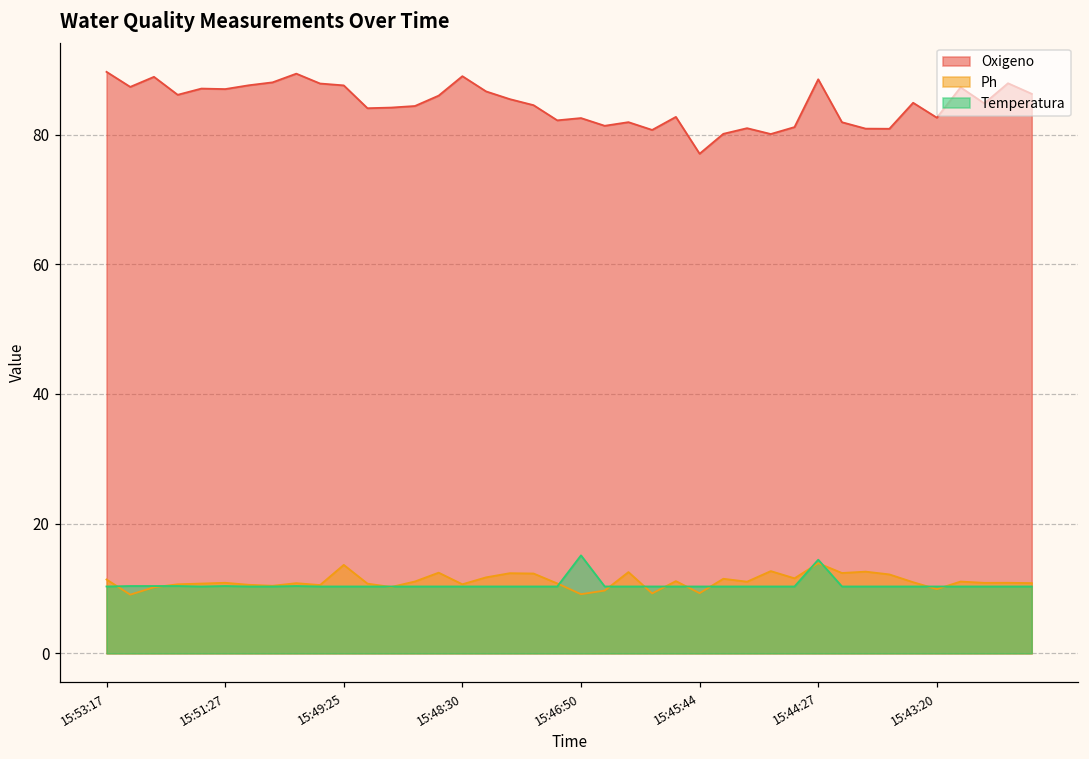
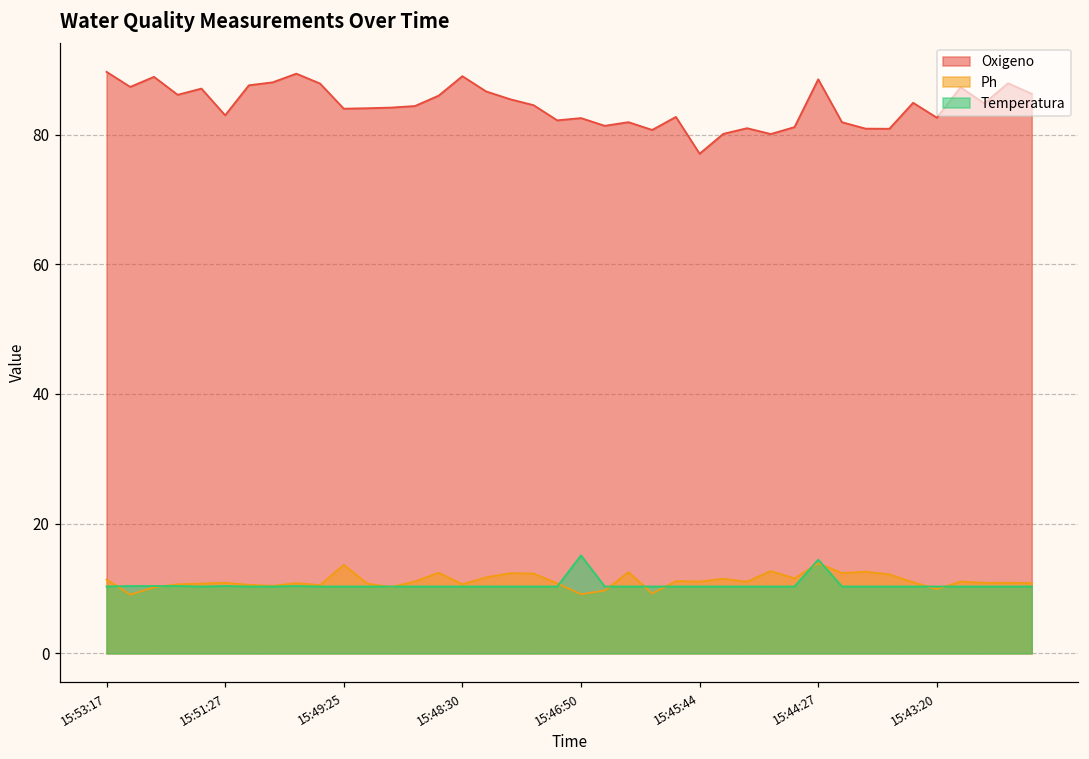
Oxigeno, 15:51:27: 87 -> 83
Oxigeno, 15:49:25: 88 -> 84
Ph, 15:45:44: 9 -> 11
